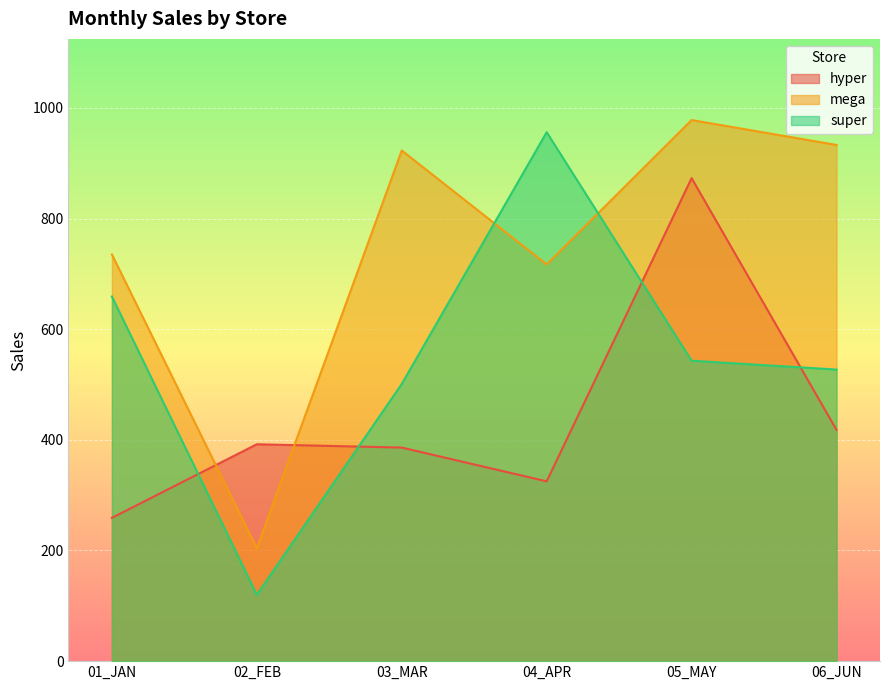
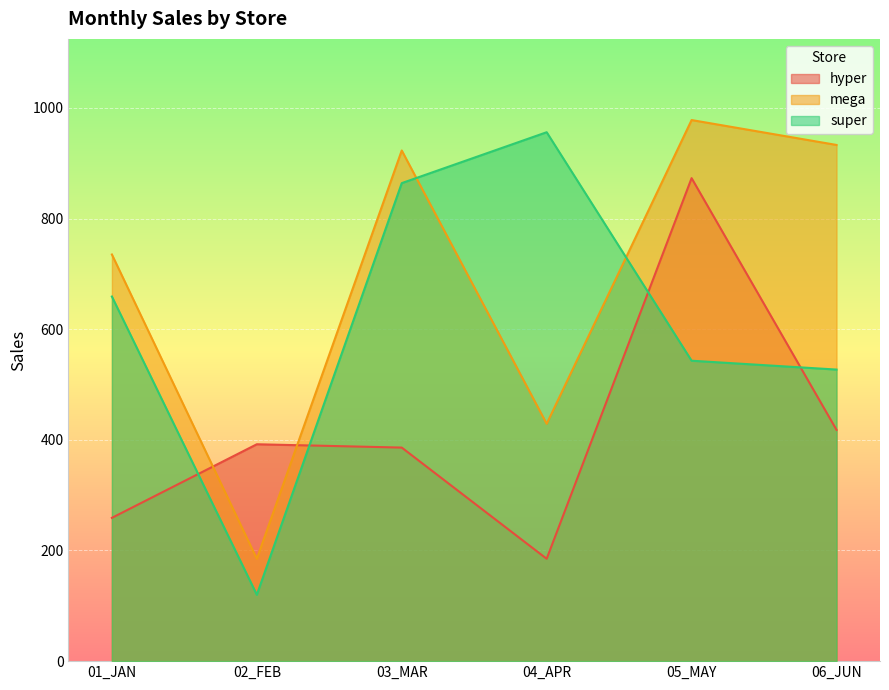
mega, 02_FEB: 200 -> 190
super, 03_MAR: 500 -> 860
hyper, 04_APR: 330 -> 190
mega, 04_APR: 720 -> 430
